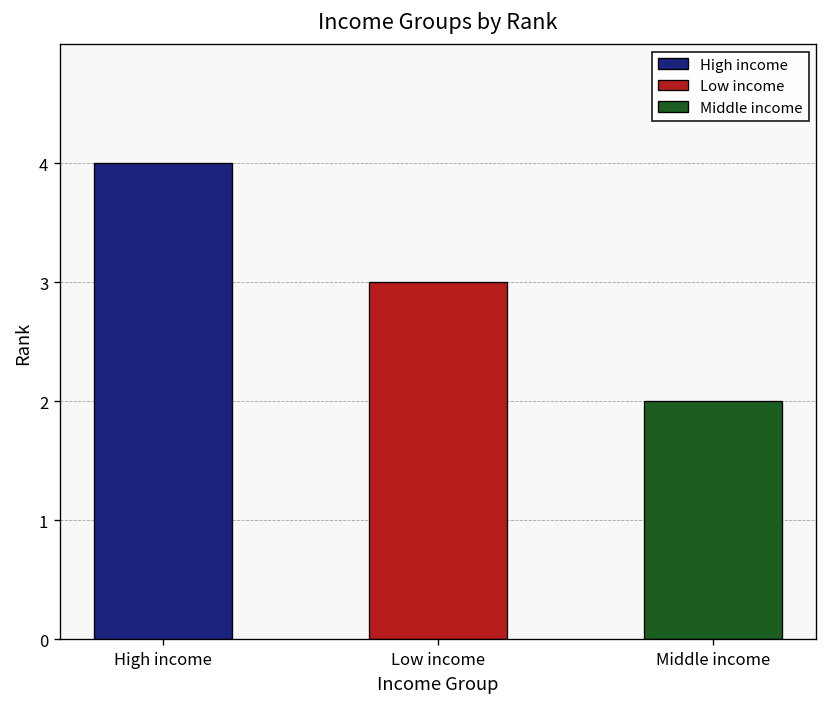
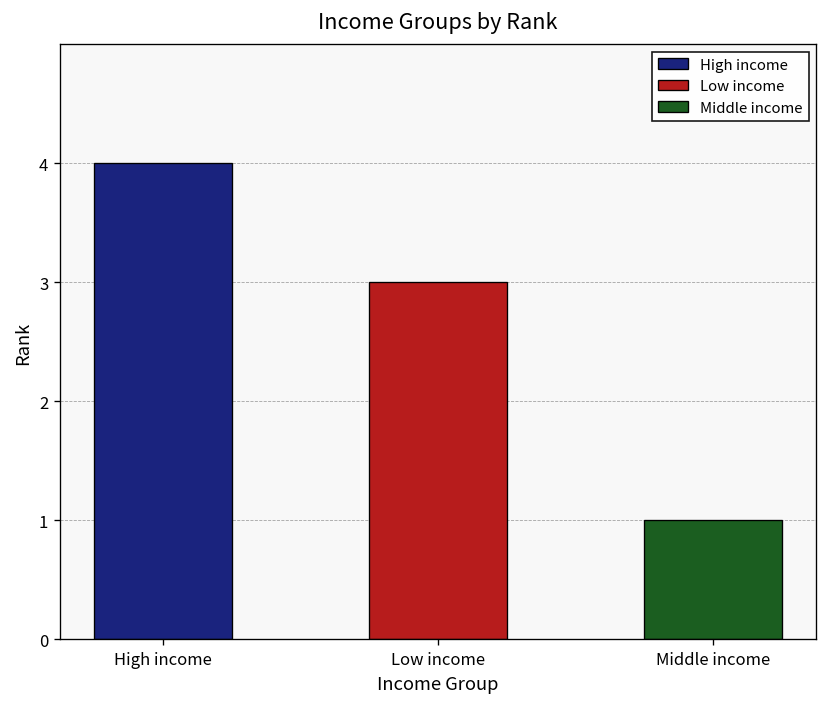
Middle income: 2 -> 1
